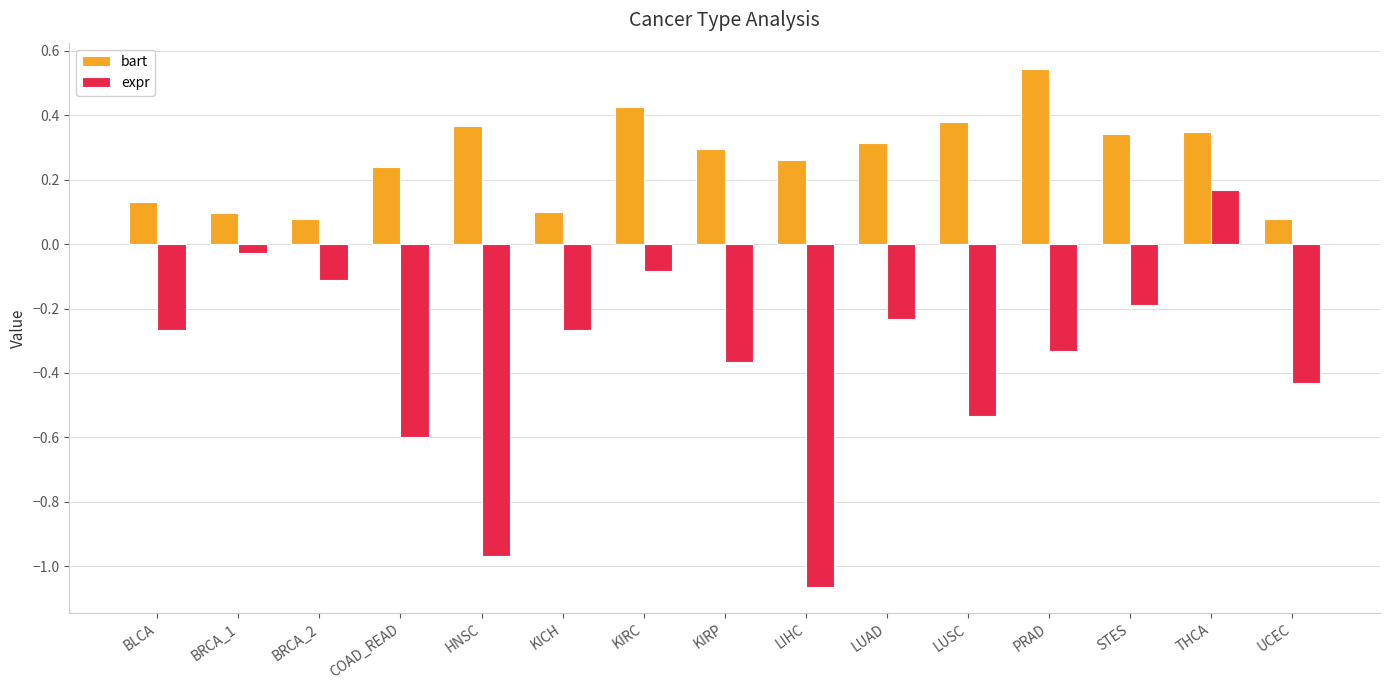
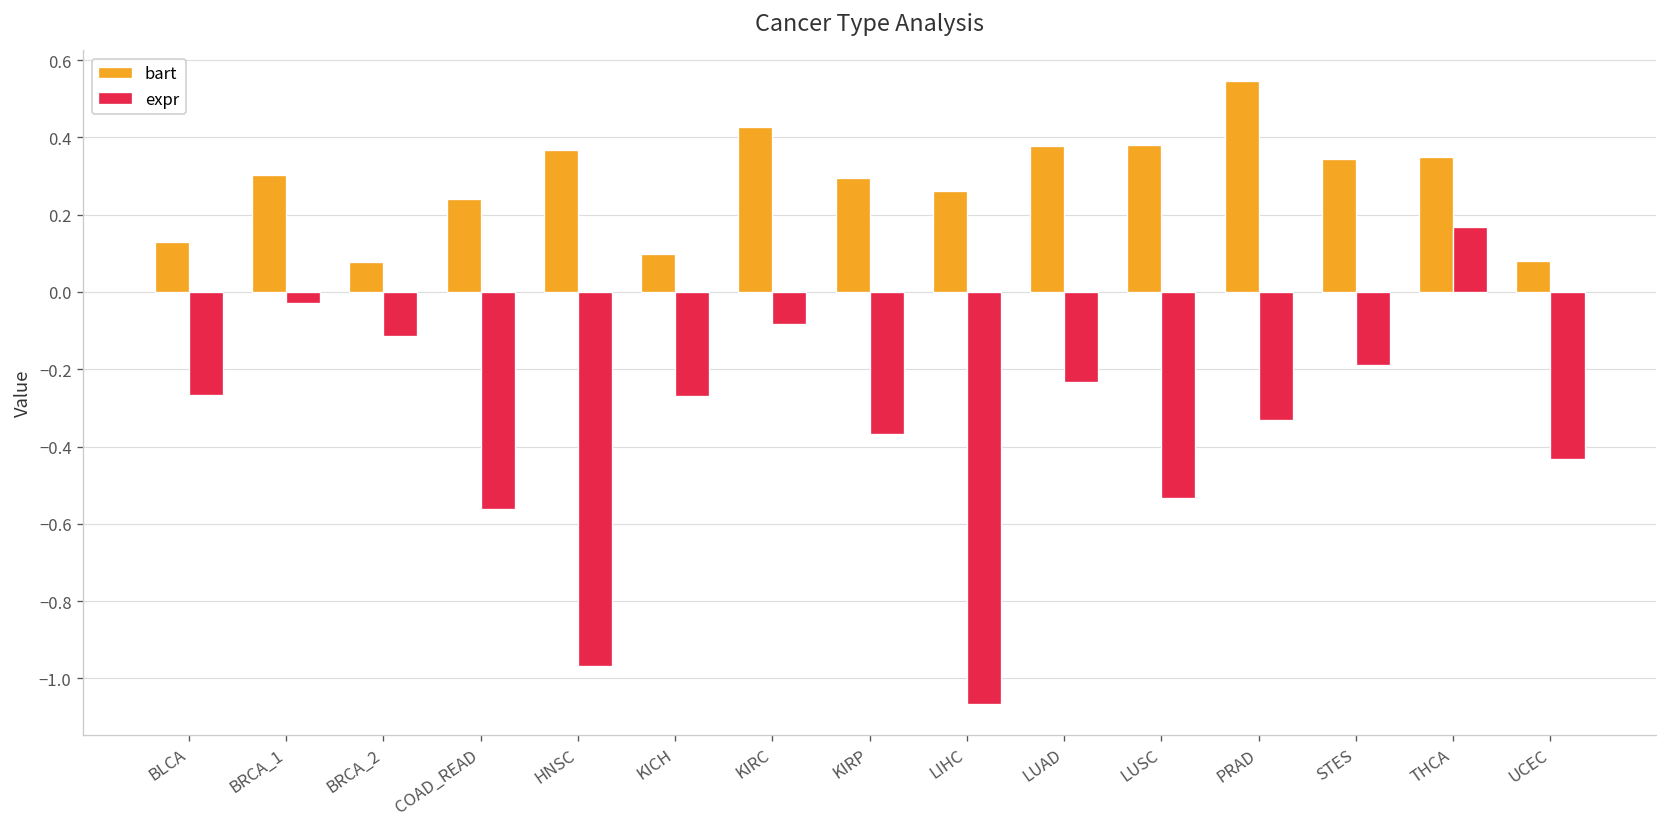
bart, BRCA_1: 0.10 -> 0.30
expr, COAD_READ: -0.60 -> -0.56
bart, LUAD: 0.32 -> 0.38
